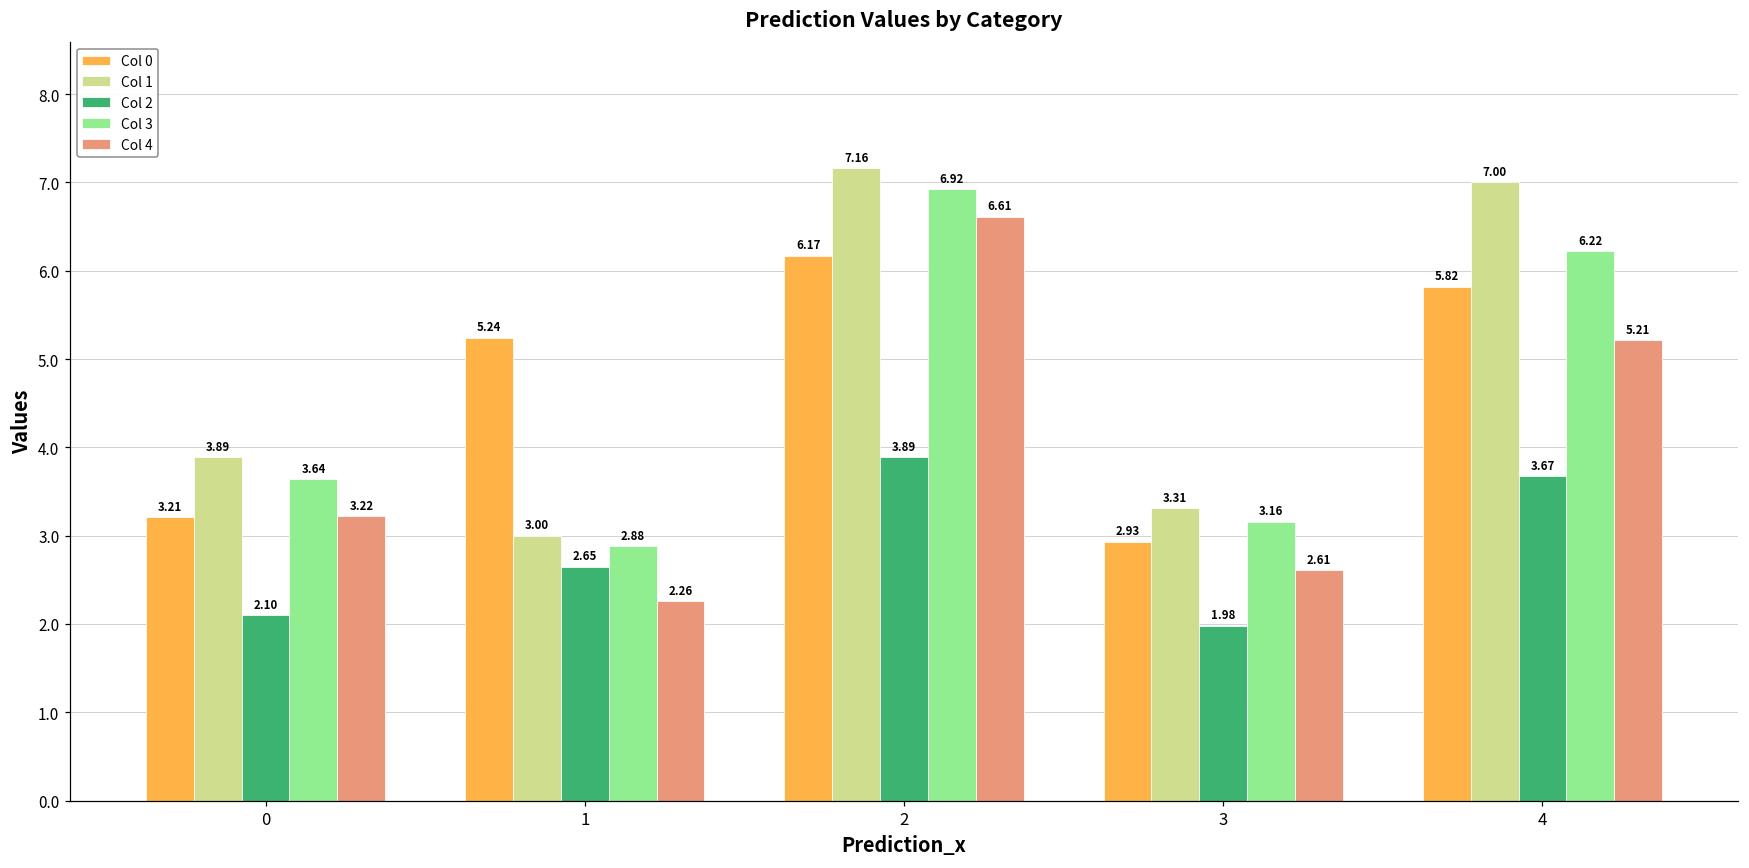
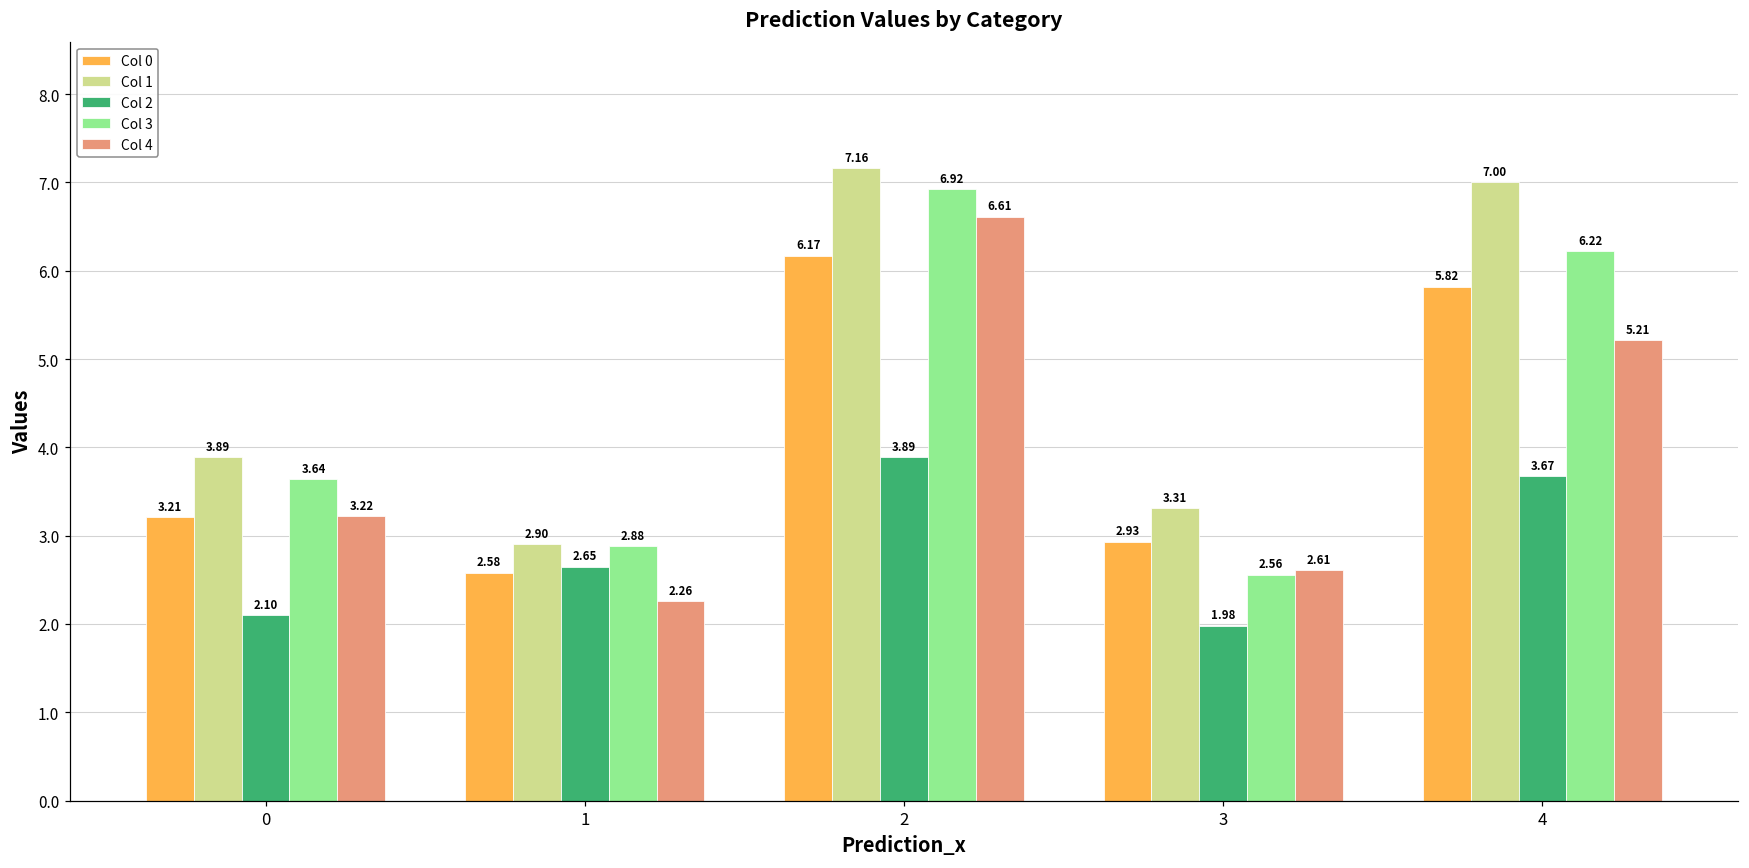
Col 0, 1: 5.24 -> 2.58
Col 1, 1: 3.00 -> 2.90
Col 3, 3: 3.16 -> 2.56
